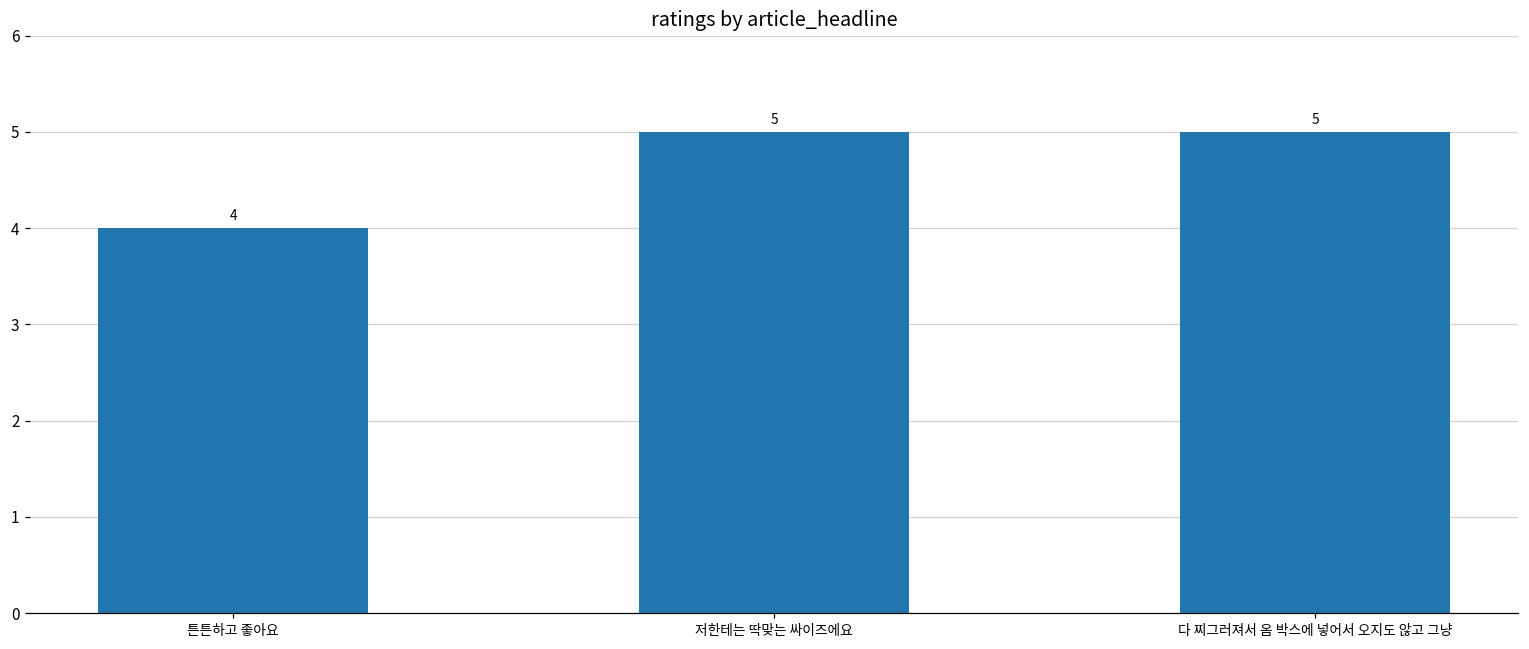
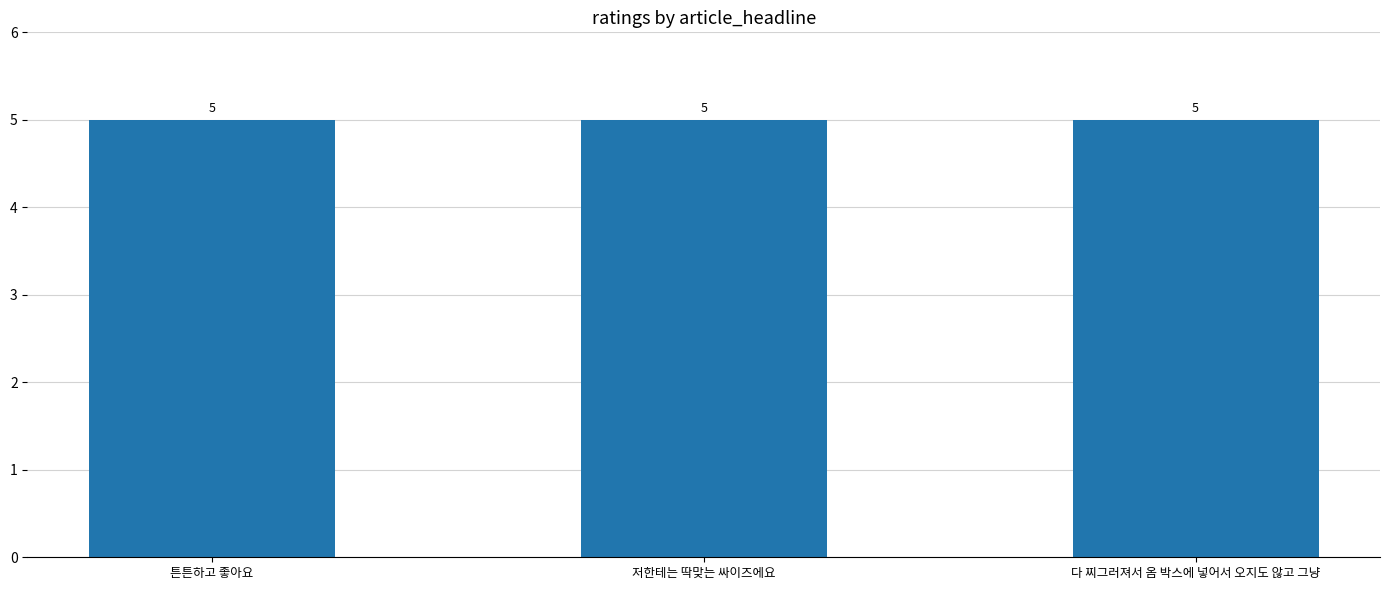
튼튼하고 좋아요: 4 -> 5
